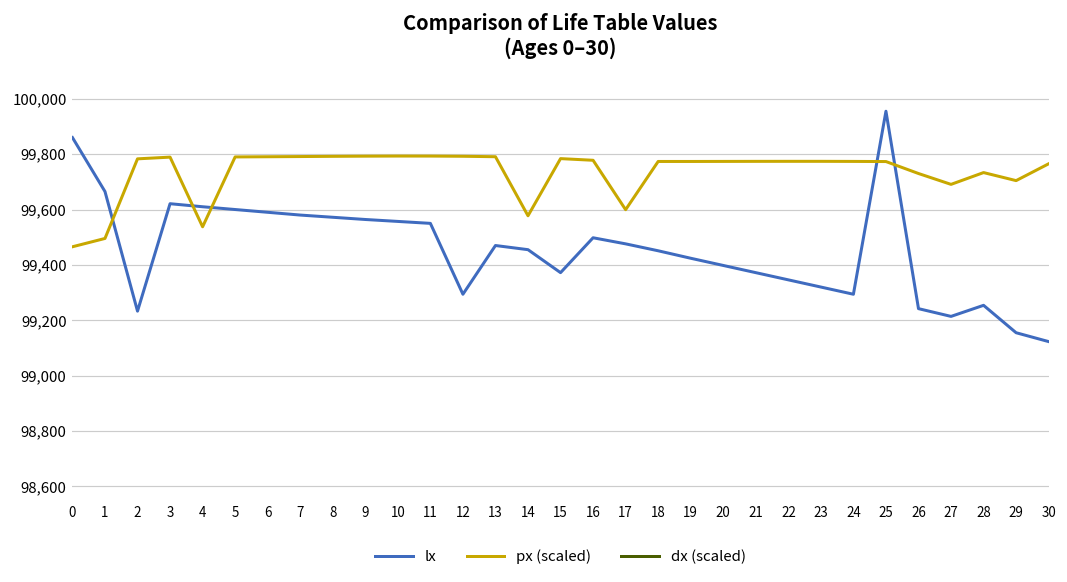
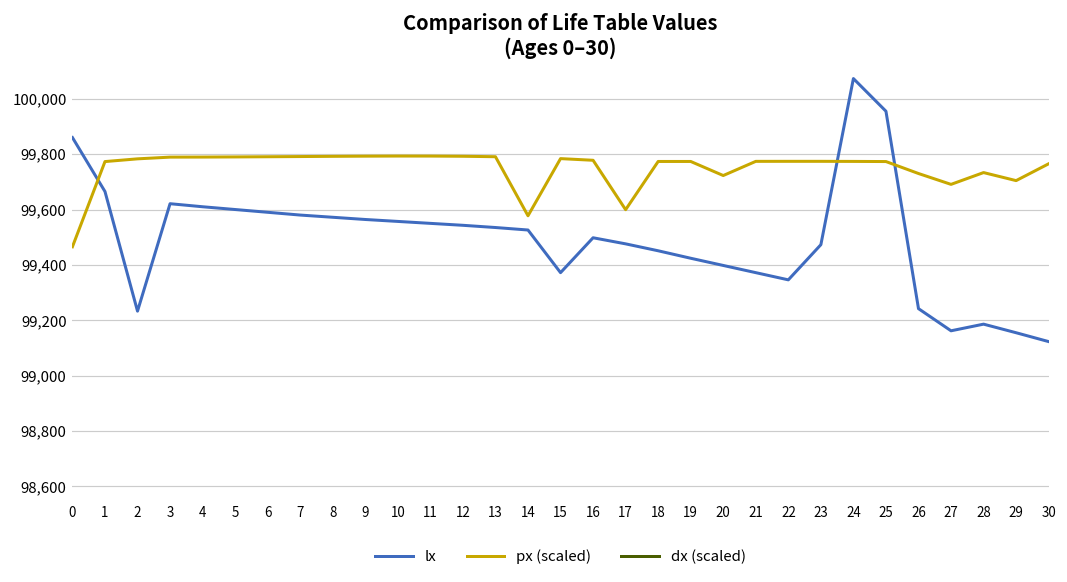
px (scaled), 1: 99,500 -> 99,770
px (scaled), 4: 99,540 -> 99,790
lx, 12: 99,290 -> 99,540
lx, 13: 99,470 -> 99,540
lx, 14: 99,460 -> 99,530
px (scaled), 20: 99,770 -> 99,720
lx, 23: 99,320 -> 99,470
lx, 24: 99,290 -> 100,070
lx, 27: 99,210 -> 99,160
lx, 28: 99,250 -> 99,190
